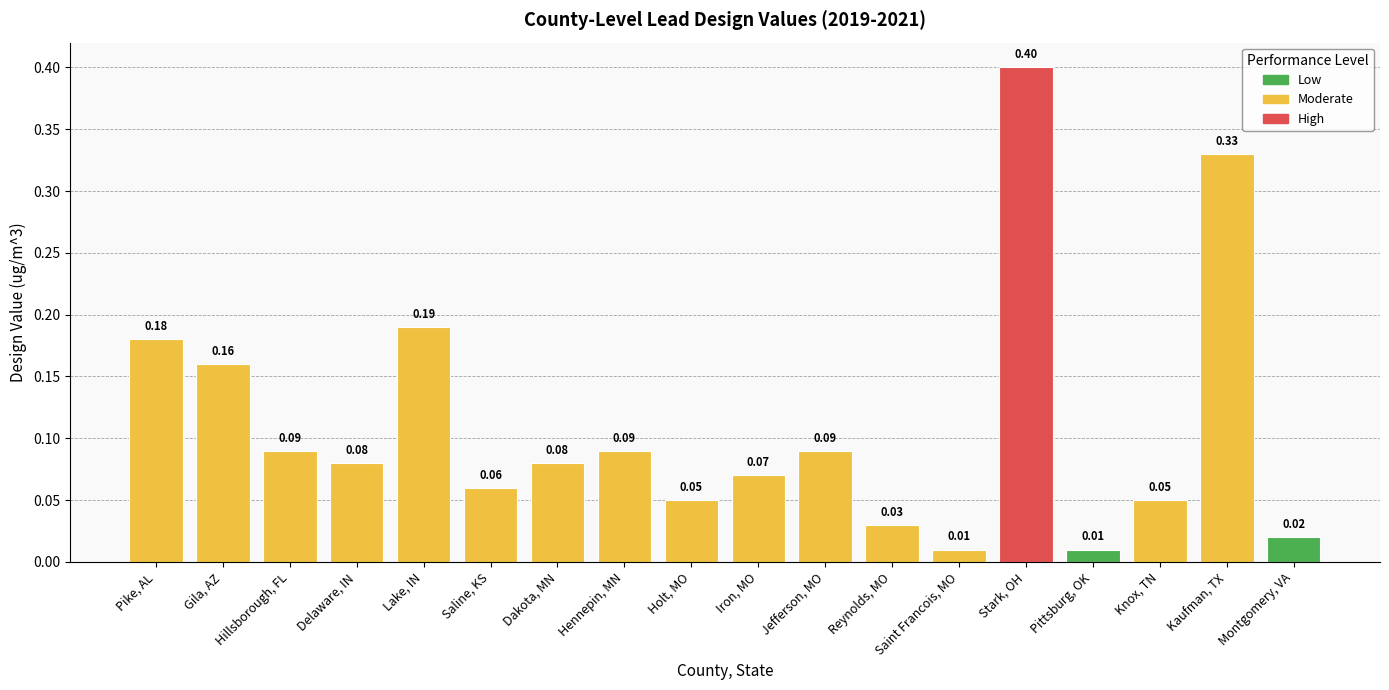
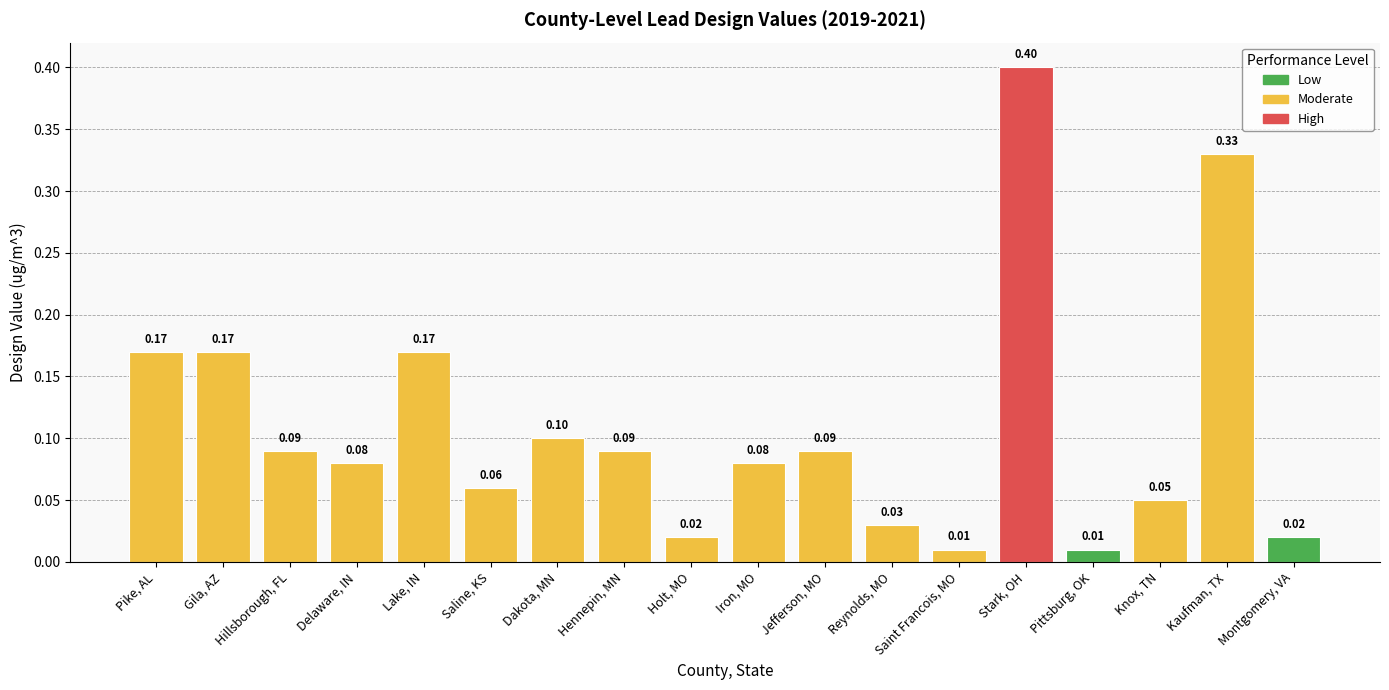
Pike, AL: 0.18 -> 0.17
Gila, AZ: 0.16 -> 0.17
Lake, IN: 0.19 -> 0.17
Dakota, MN: 0.08 -> 0.10
Holt, MO: 0.05 -> 0.02
Iron, MO: 0.07 -> 0.08
